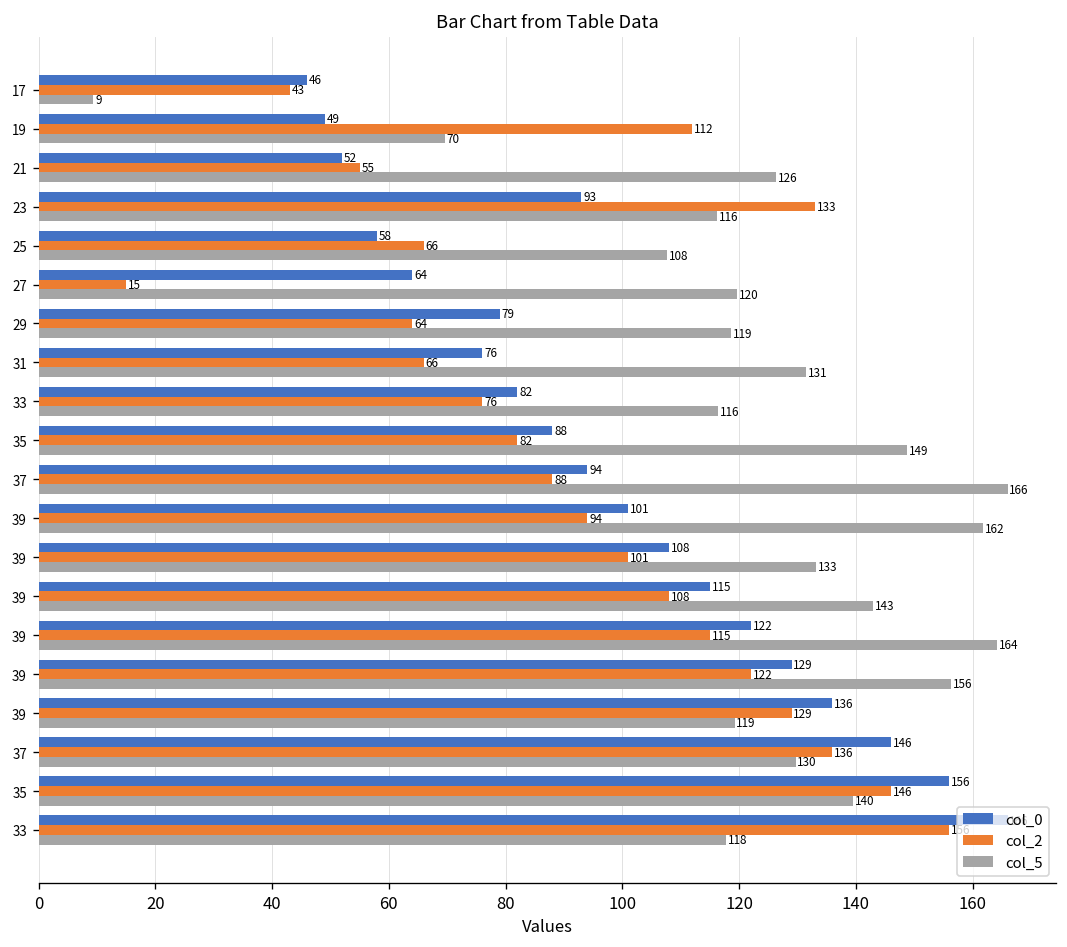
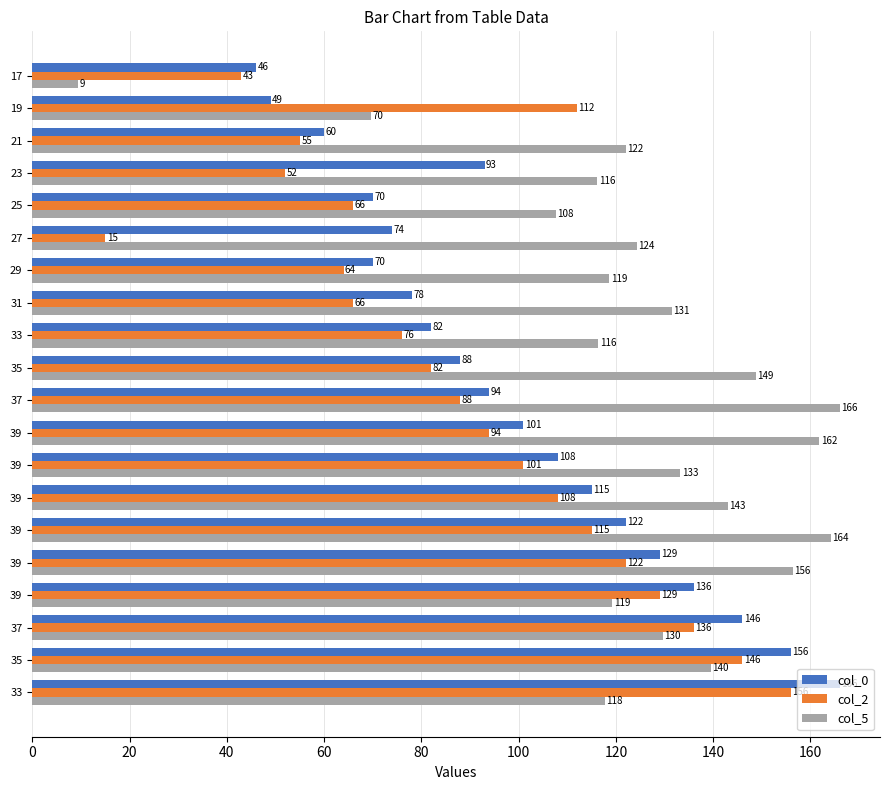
col_0, 21: 52 -> 60
col_5, 21: 126 -> 122
col_2, 23: 133 -> 52
col_0, 25: 58 -> 70
col_0, 27: 64 -> 74
col_5, 27: 120 -> 124
col_0, 29: 79 -> 70
col_0, 31: 76 -> 78
